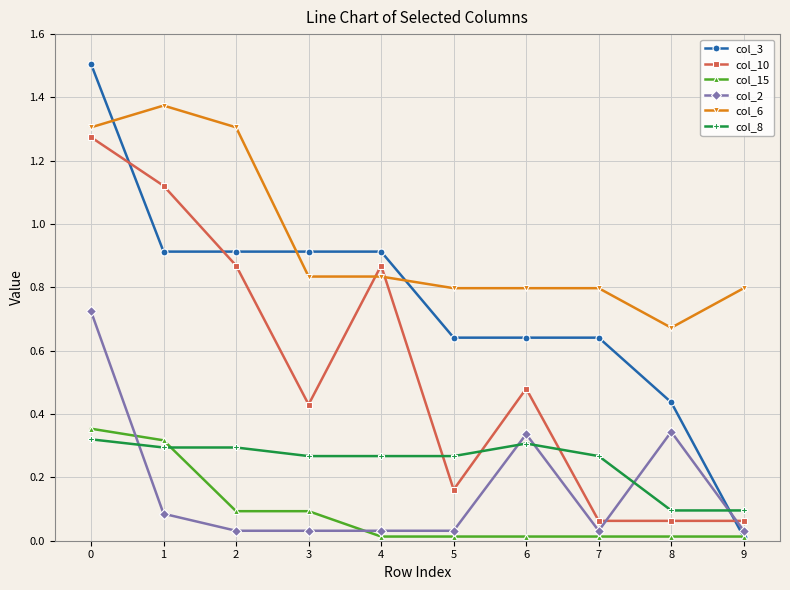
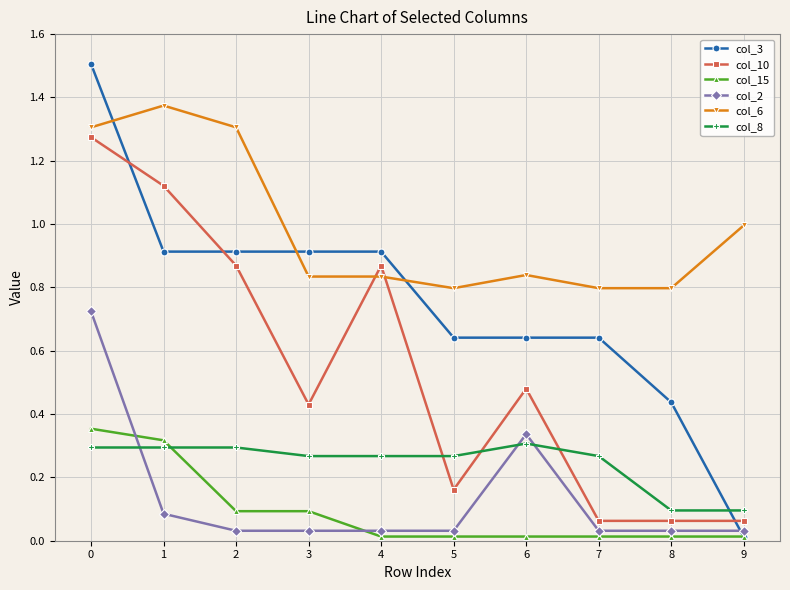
col_8, 0: 0.32 -> 0.29
col_6, 6: 0.80 -> 0.84
col_2, 8: 0.34 -> 0.03
col_6, 8: 0.67 -> 0.80
col_6, 9: 0.80 -> 1.00
